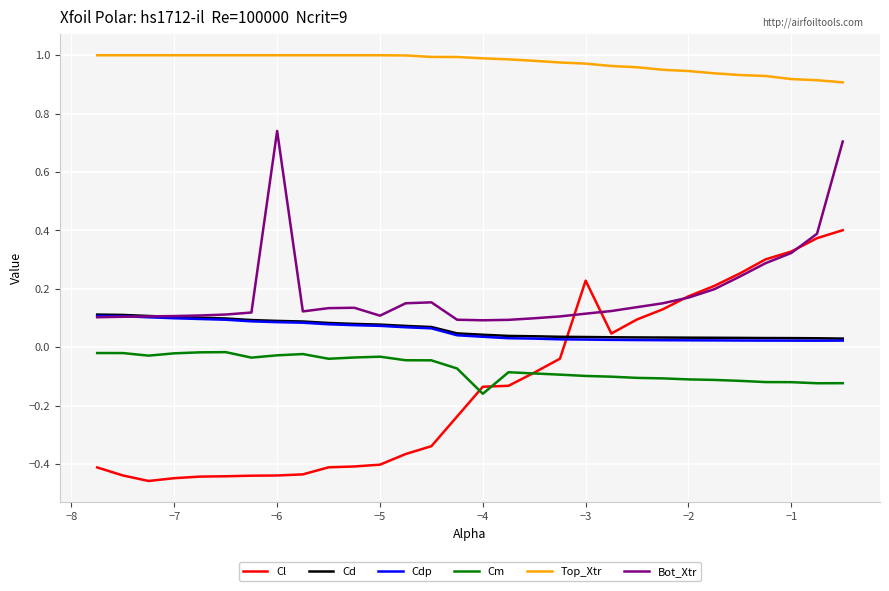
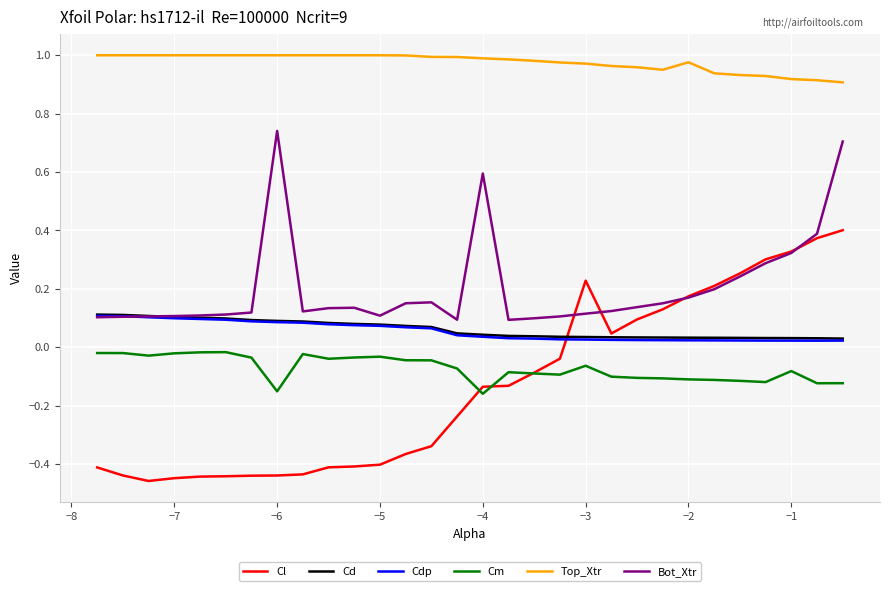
Cm, −6: -0.03 -> -0.15
Bot_Xtr, −4: 0.09 -> 0.59
Cm, −3: -0.10 -> -0.06
Top_Xtr, −2: 0.95 -> 0.98
Cm, −1: -0.12 -> -0.08
